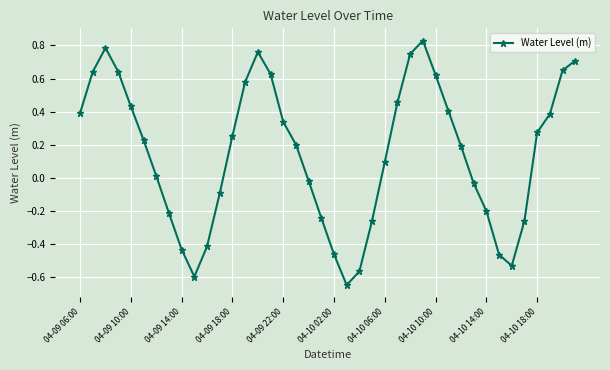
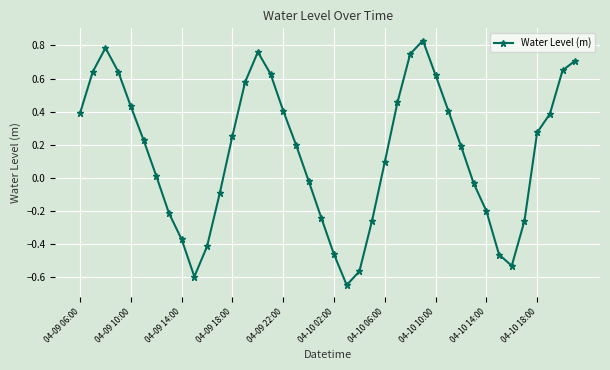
04-09 14:00: -0.43 -> -0.37
04-09 22:00: 0.34 -> 0.41
